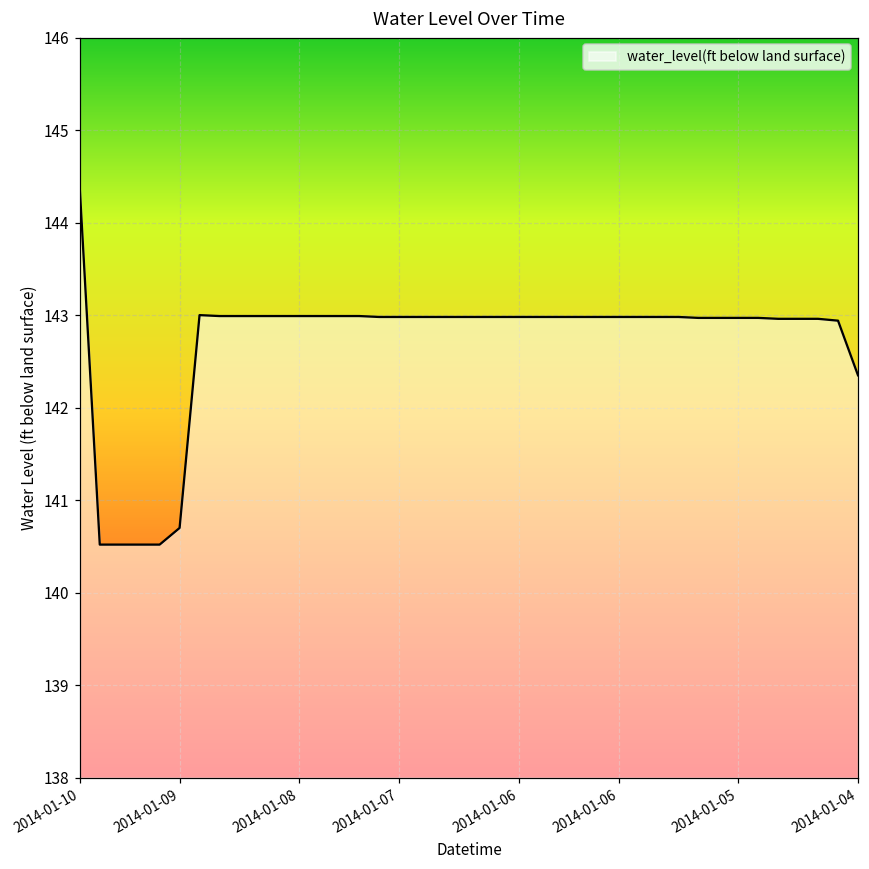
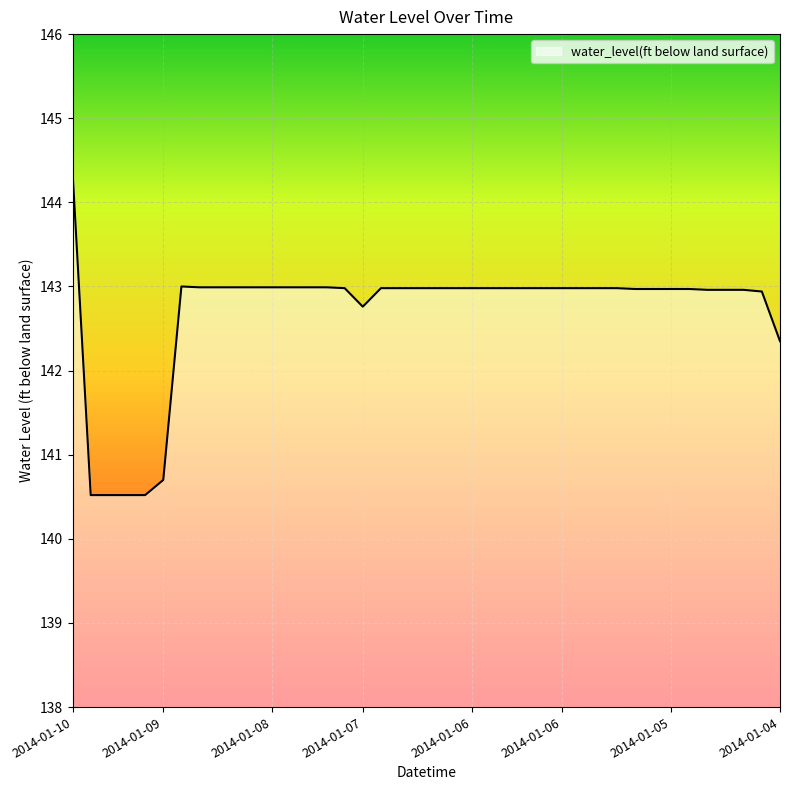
2014-01-07: 143.0 -> 142.8
